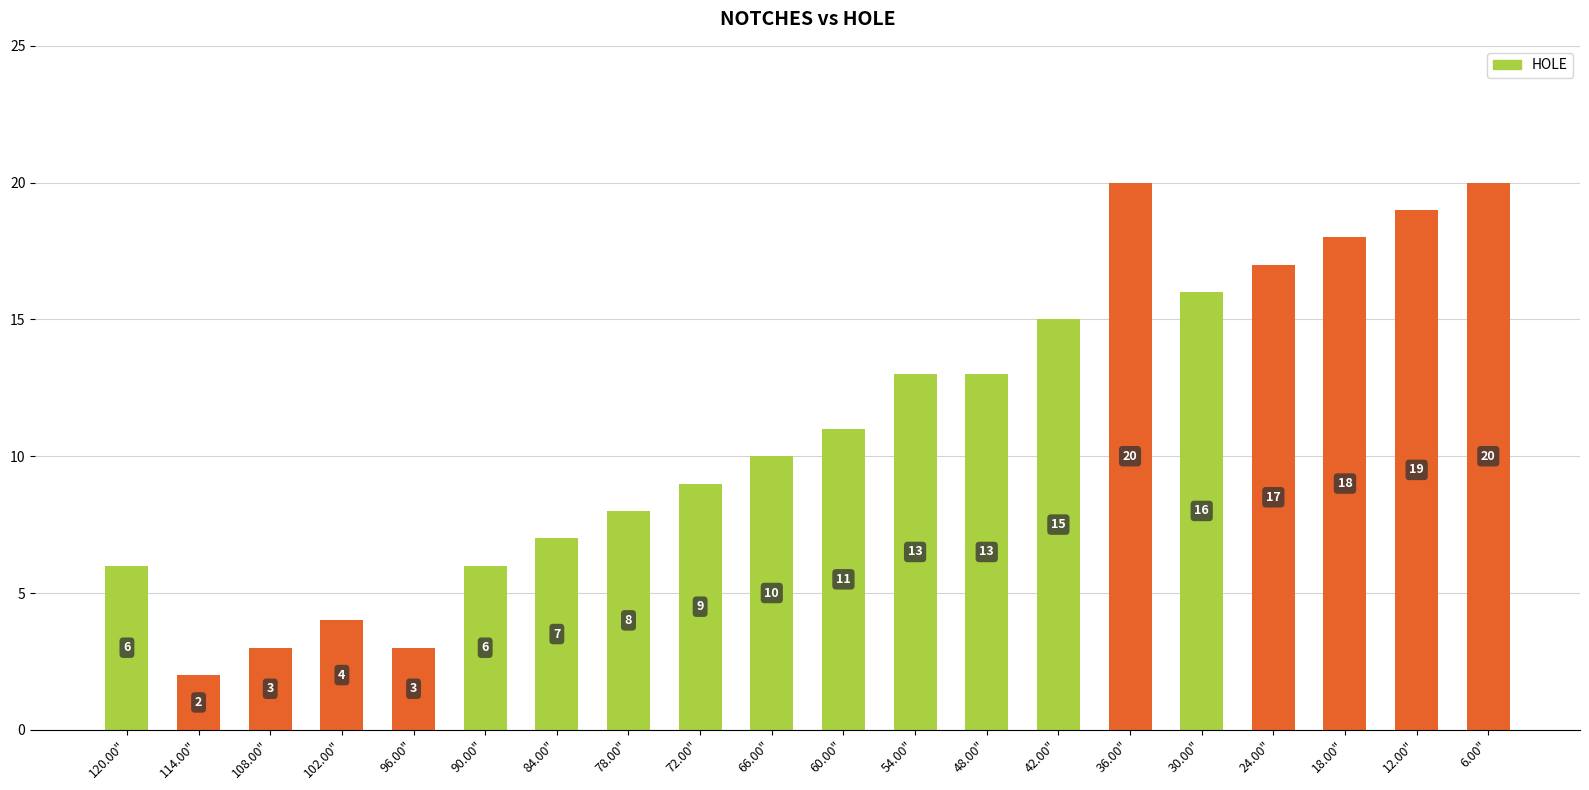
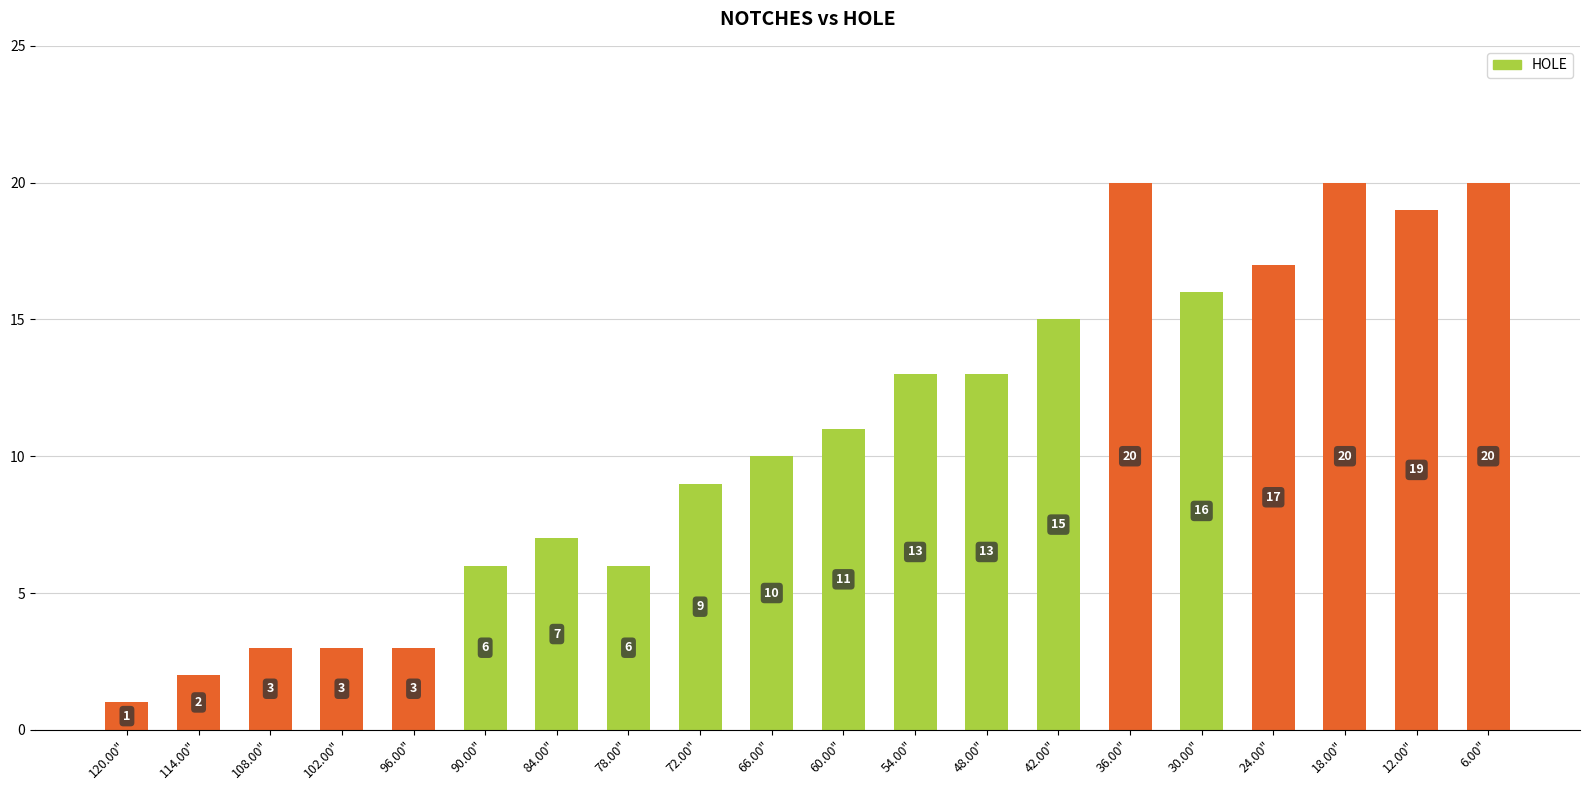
120.00": 6 -> 1
102.00": 4 -> 3
78.00": 8 -> 6
18.00": 18 -> 20
